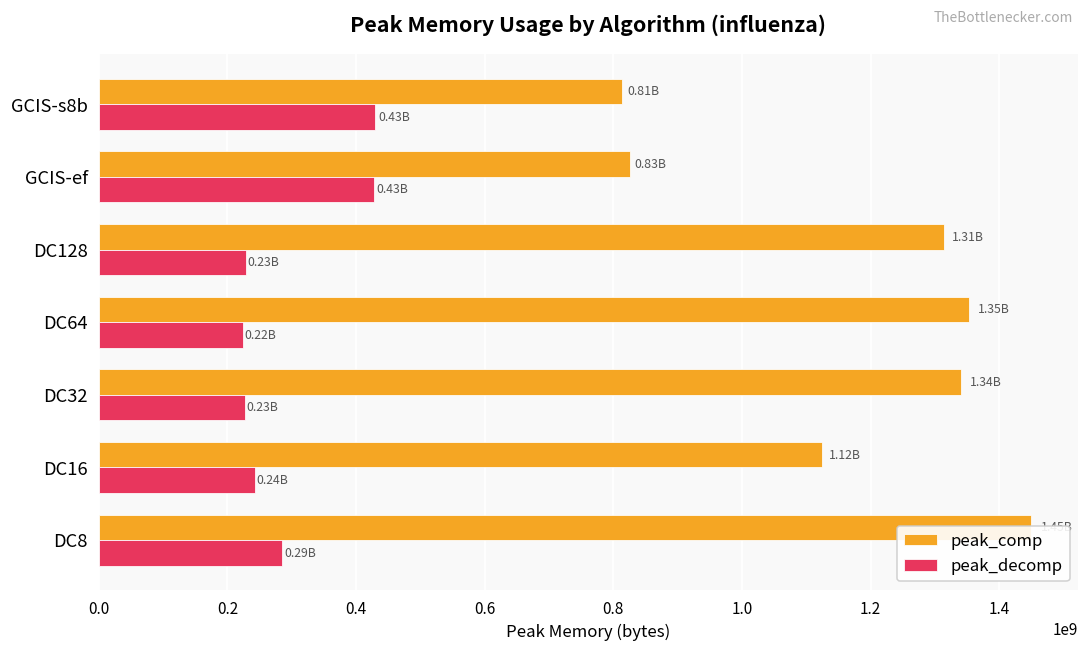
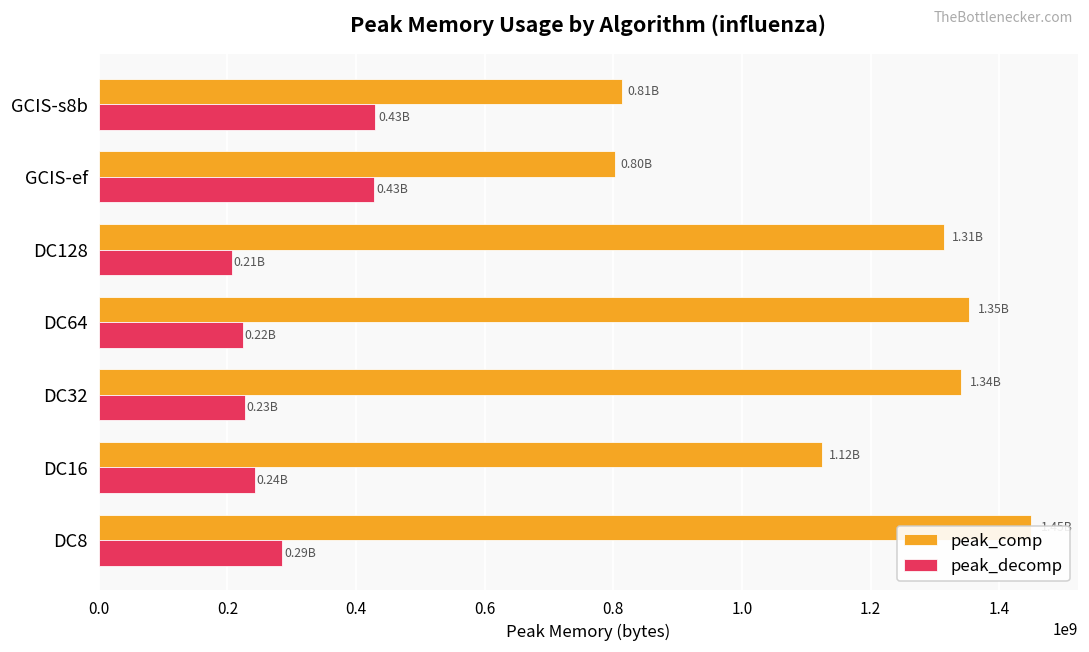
peak_comp, GCIS-ef: 0.83B -> 0.80B
peak_decomp, DC128: 0.23B -> 0.21B
